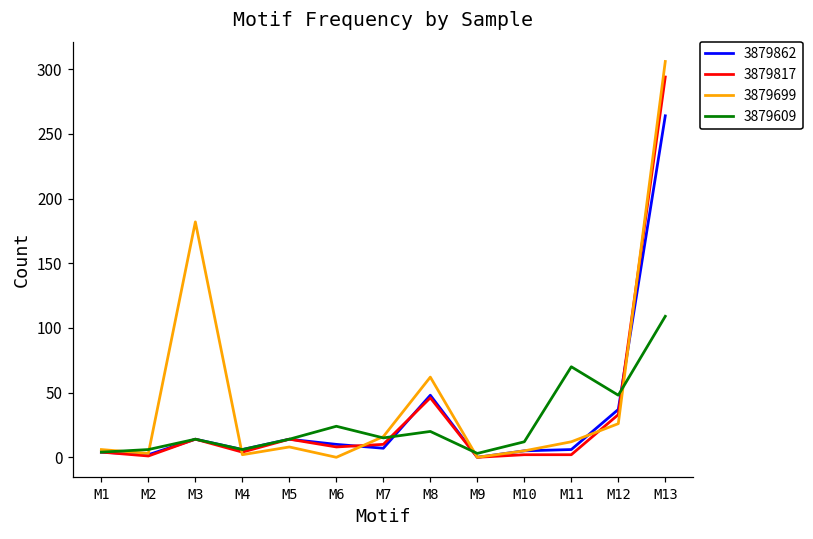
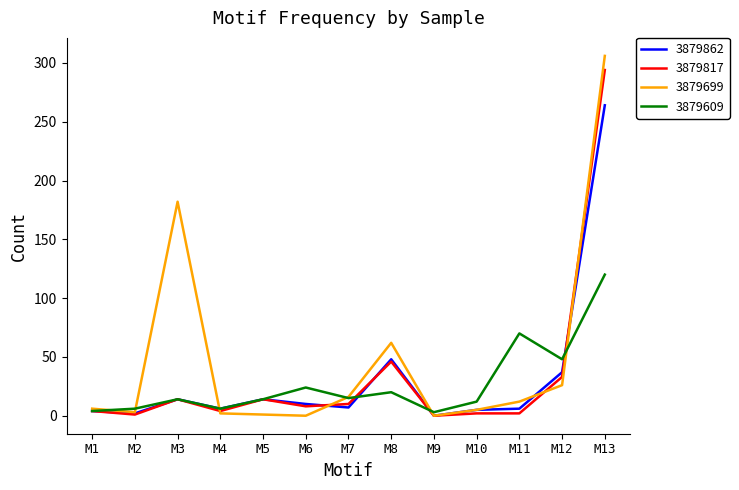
3879699, M5: 8 -> 1
3879609, M13: 109 -> 120
